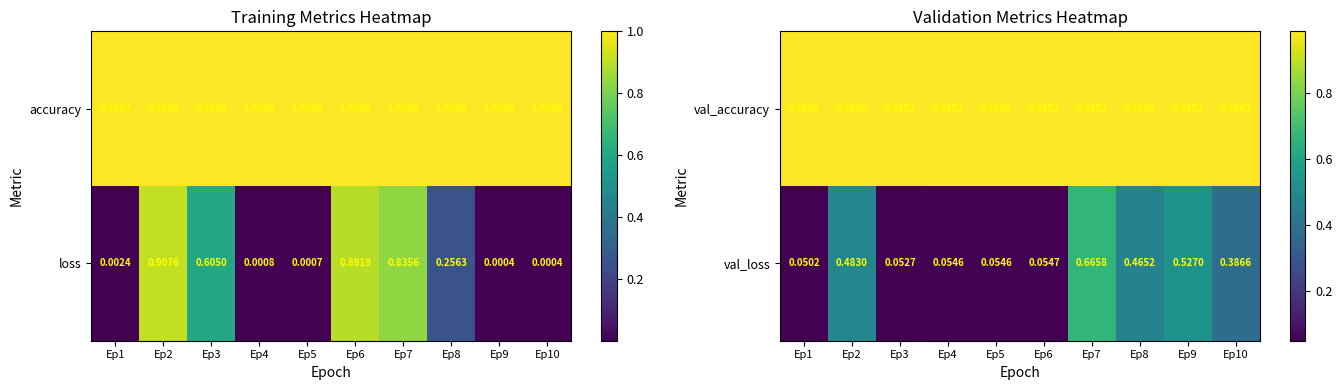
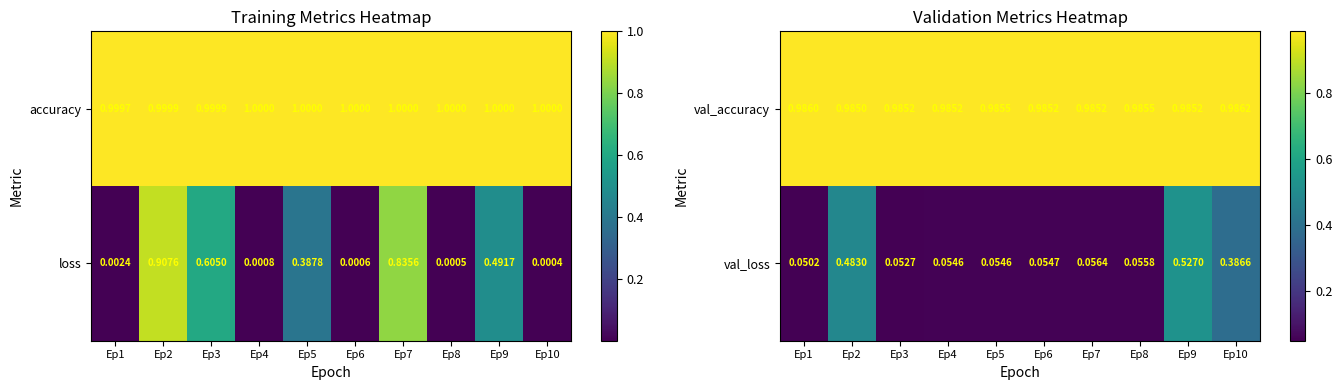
Training Metrics Heatmap, loss, Ep5: 0.0007 -> 0.3878
Training Metrics Heatmap, loss, Ep6: 0.8919 -> 0.0006
Training Metrics Heatmap, loss, Ep8: 0.2563 -> 0.0005
Training Metrics Heatmap, loss, Ep9: 0.0004 -> 0.4917
Validation Metrics Heatmap, val_loss, Ep7: 0.6658 -> 0.0564
Validation Metrics Heatmap, val_loss, Ep8: 0.4652 -> 0.0558
